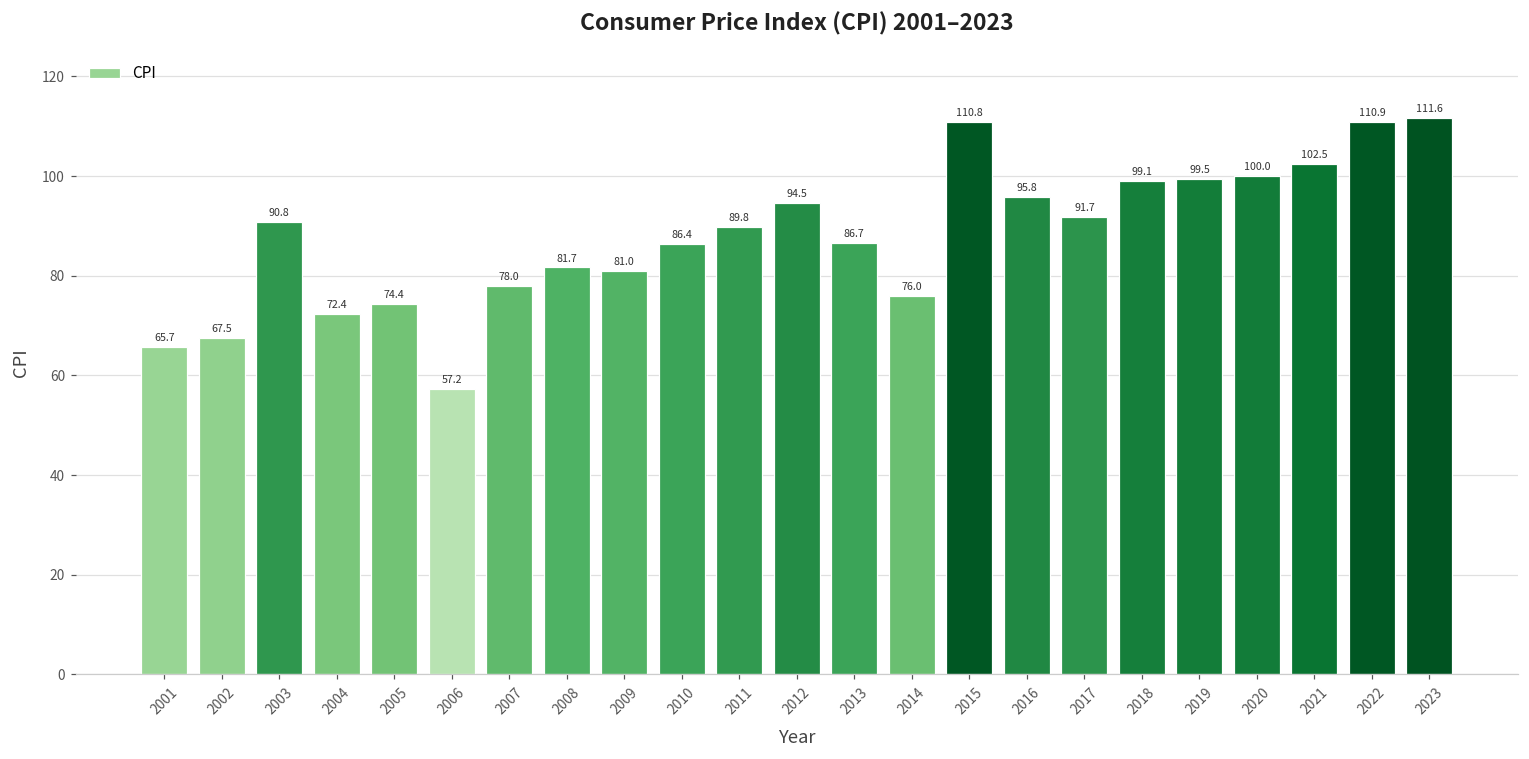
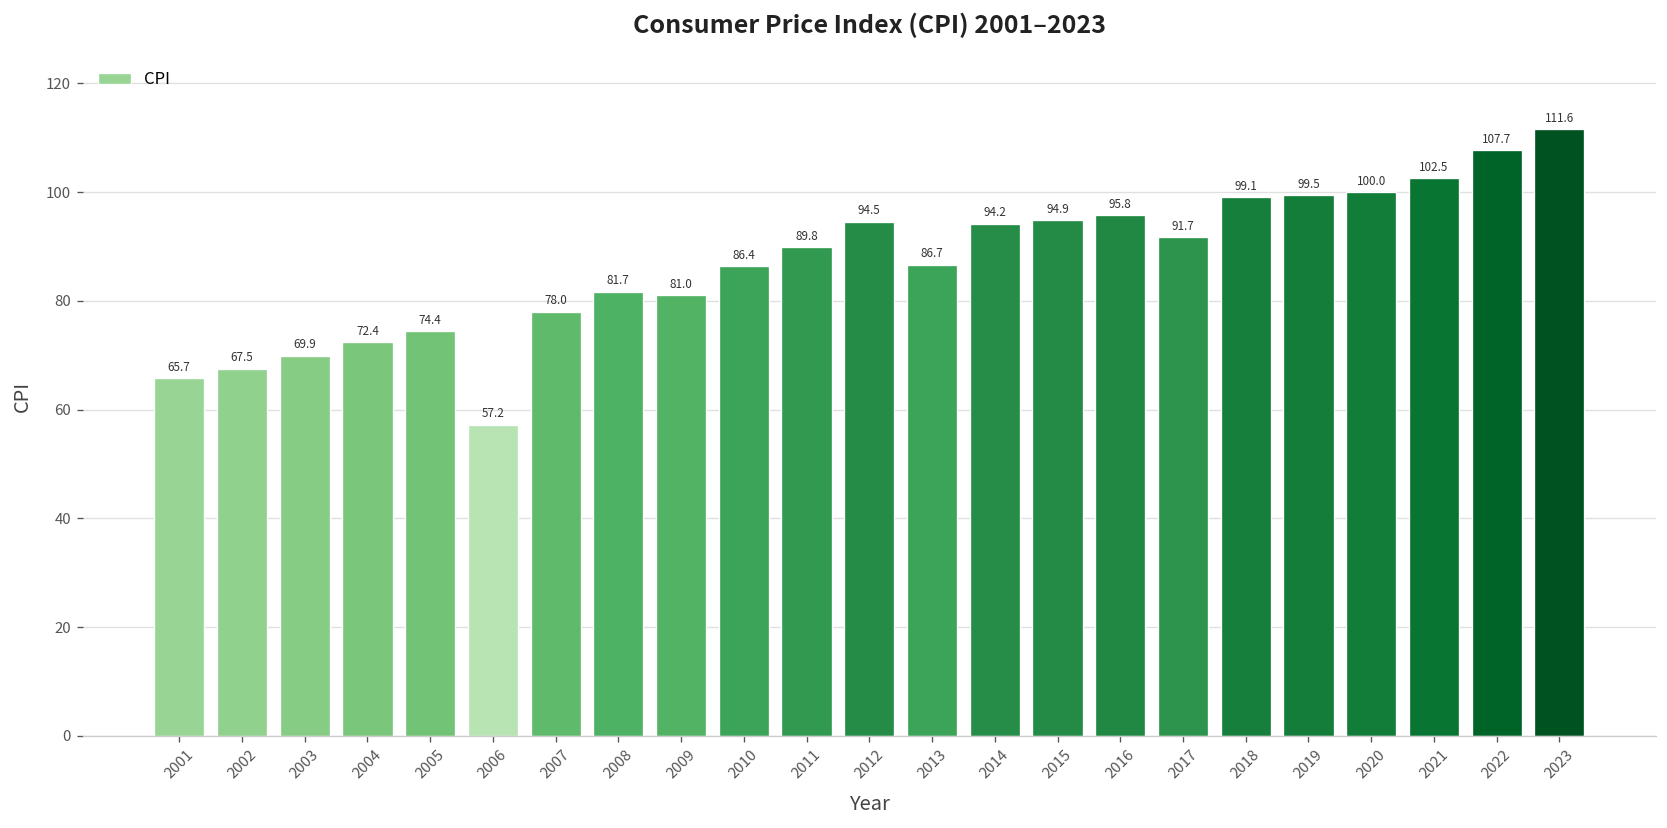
2003: 90.8 -> 69.9
2014: 76.0 -> 94.2
2015: 110.8 -> 94.9
2022: 110.9 -> 107.7
